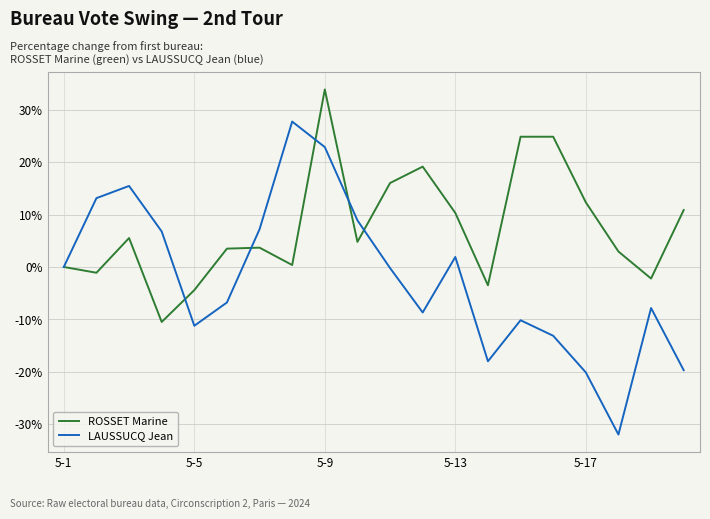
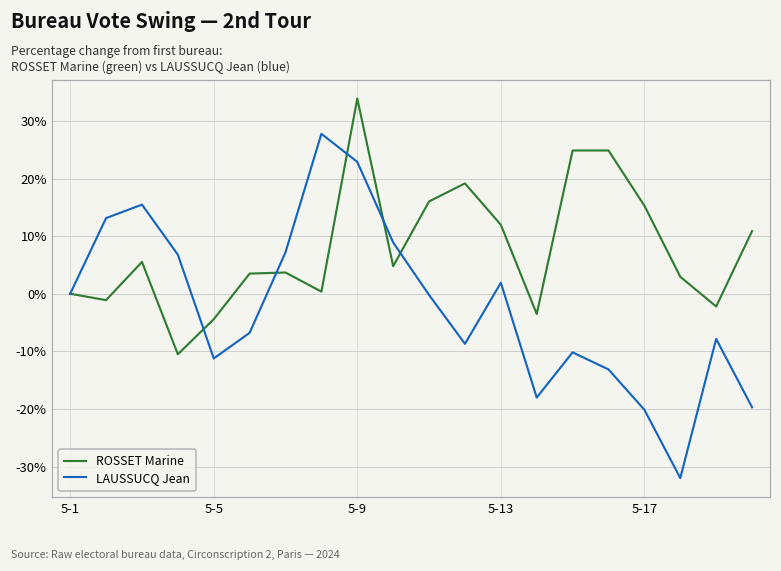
ROSSET Marine, 5-13: 10% -> 12%
ROSSET Marine, 5-17: 12% -> 15%
